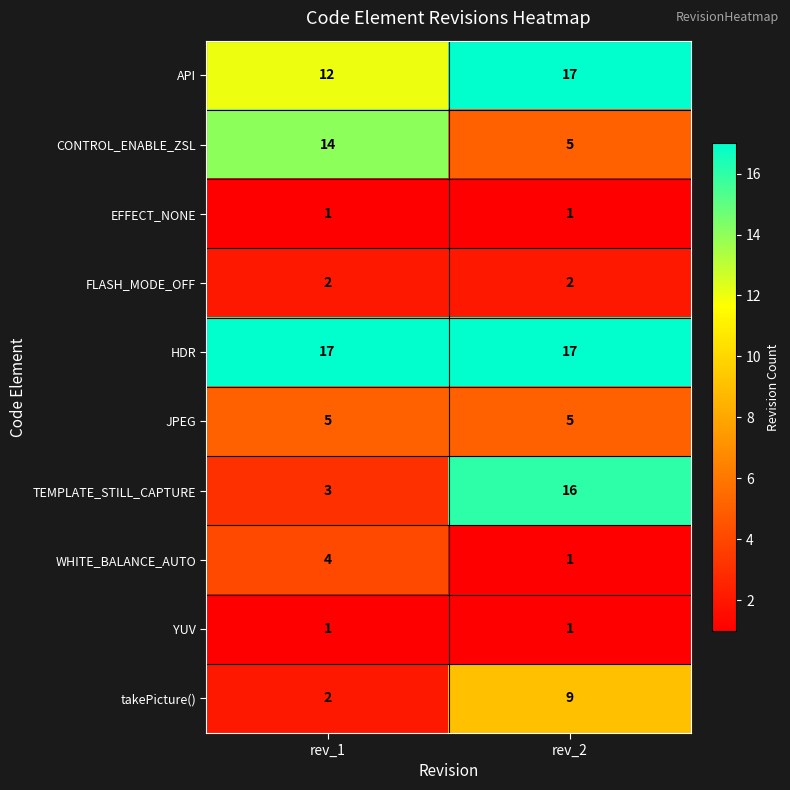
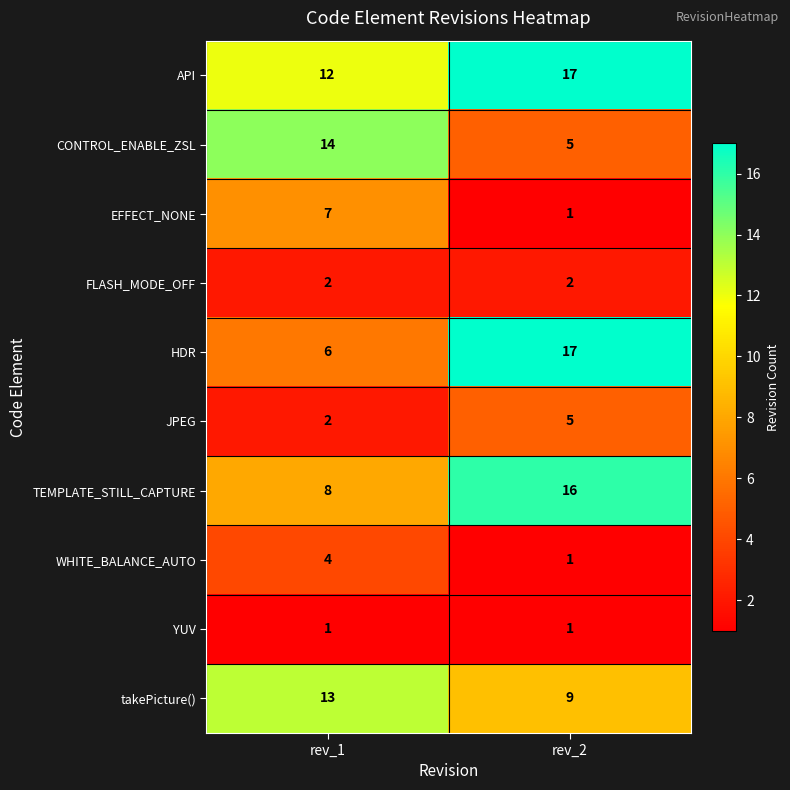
EFFECT_NONE, rev_1: 1 -> 7
HDR, rev_1: 17 -> 6
JPEG, rev_1: 5 -> 2
TEMPLATE_STILL_CAPTURE, rev_1: 3 -> 8
takePicture(), rev_1: 2 -> 13
